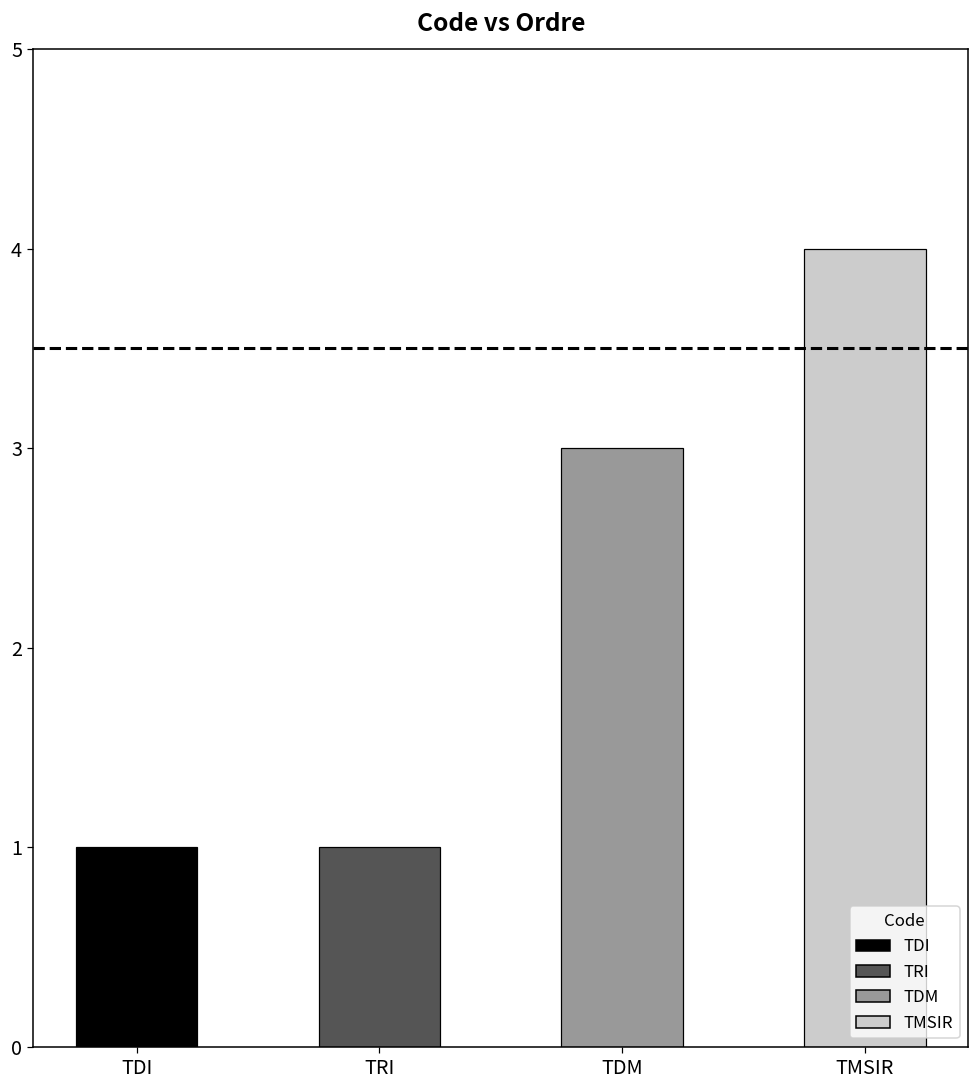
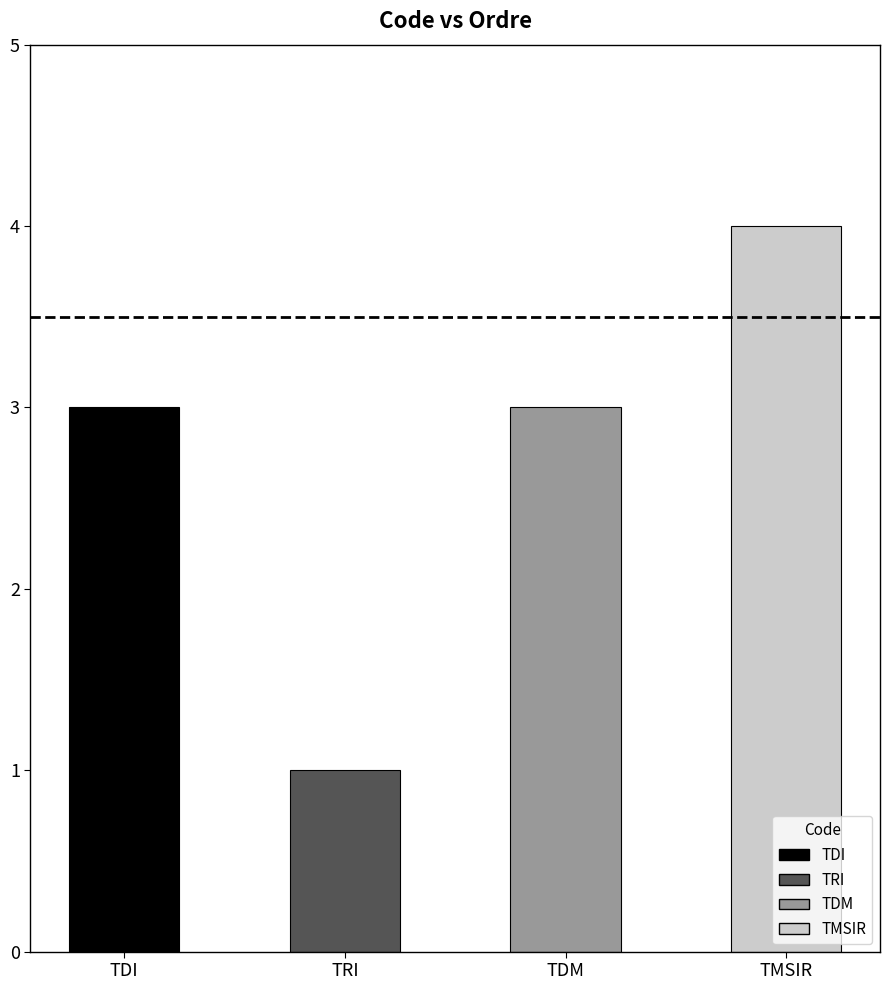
TDI: 1 -> 3
